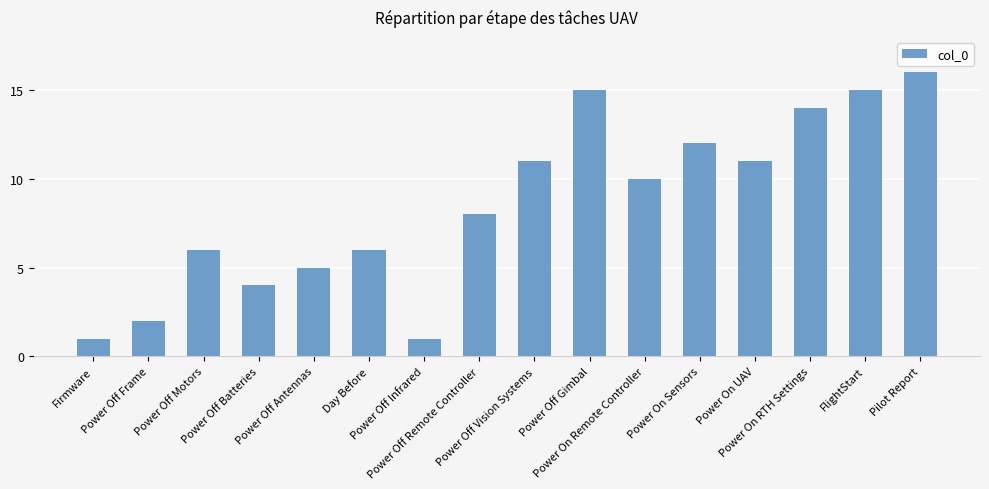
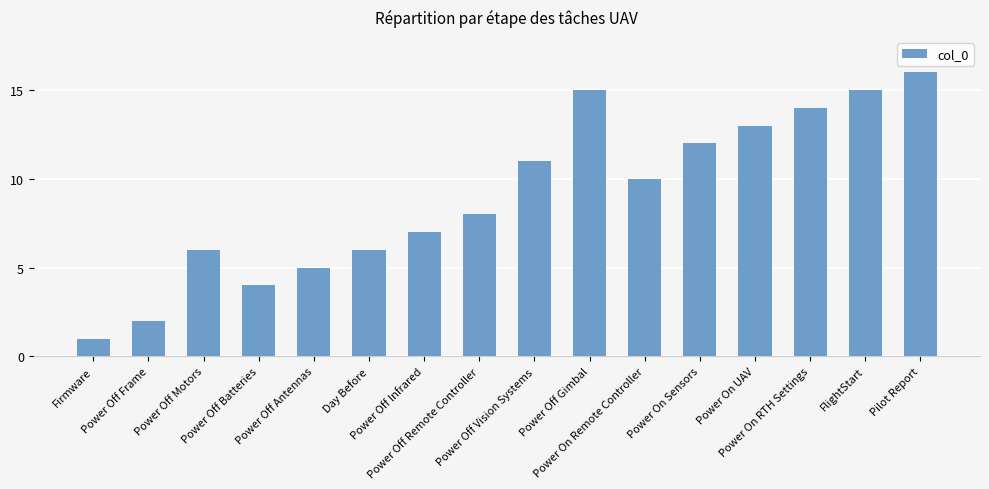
Power Off Infrared: 1 -> 7
Power On UAV: 11 -> 13
